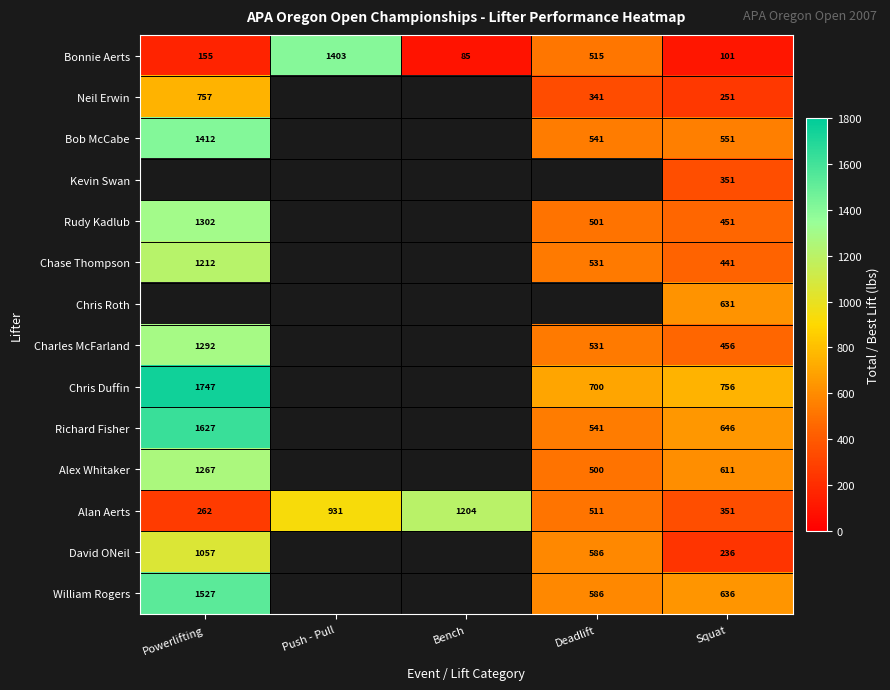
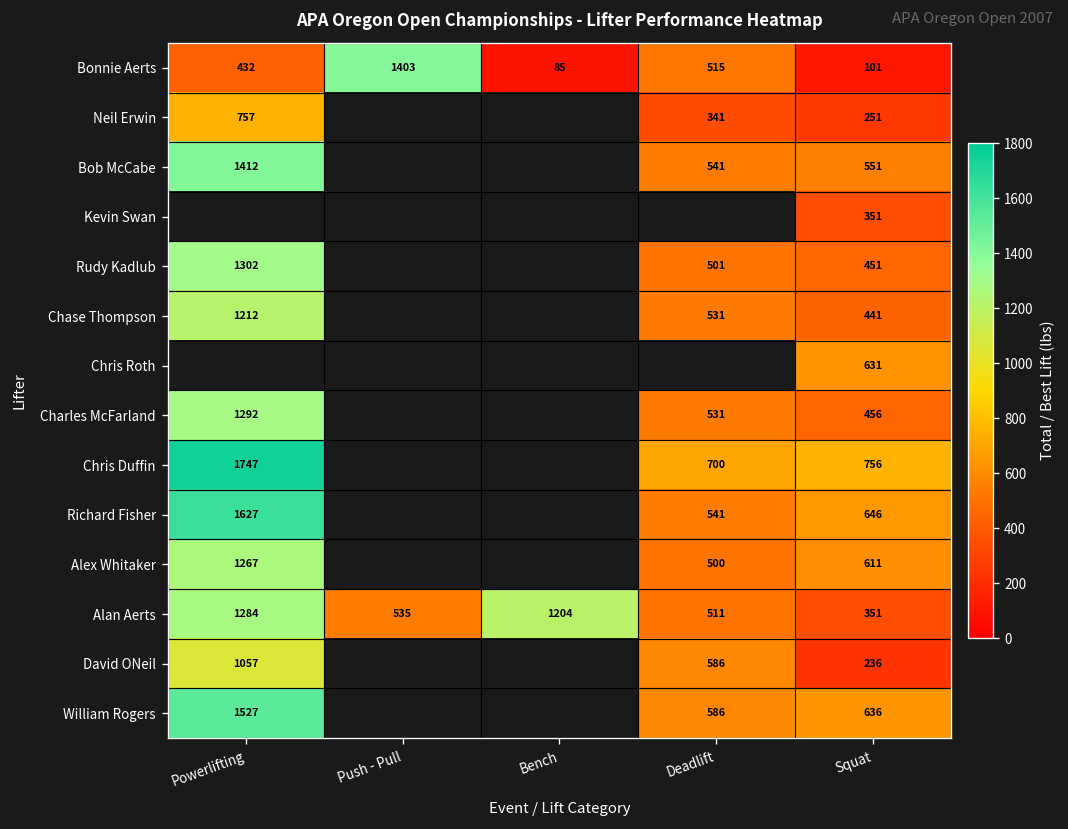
Bonnie Aerts, Powerlifting: 155 -> 432
Alan Aerts, Powerlifting: 262 -> 1284
Alan Aerts, Push - Pull: 931 -> 535
